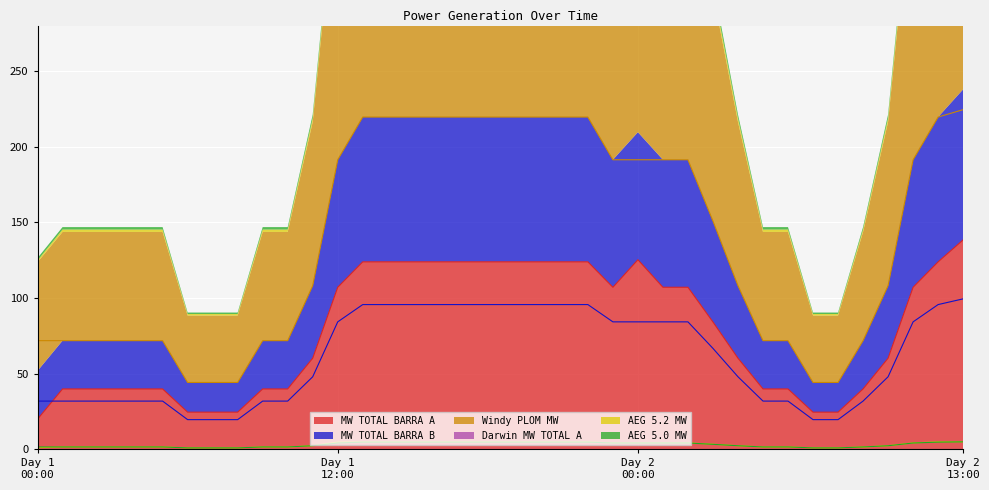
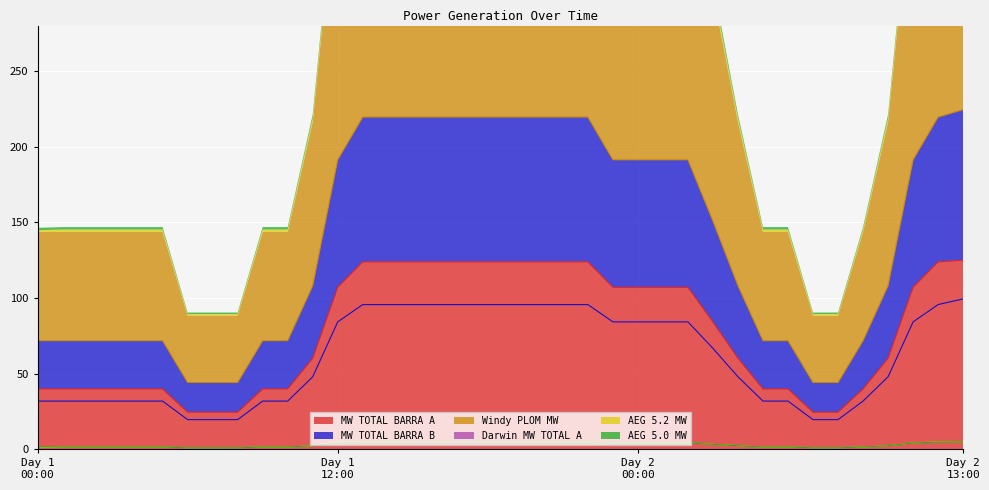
MW TOTAL BARRA A, Day 1 00:00: 20 -> 40
MW TOTAL BARRA A, Day 2 00:00: 125 -> 107
MW TOTAL BARRA A, Day 2 13:00: 138 -> 125
